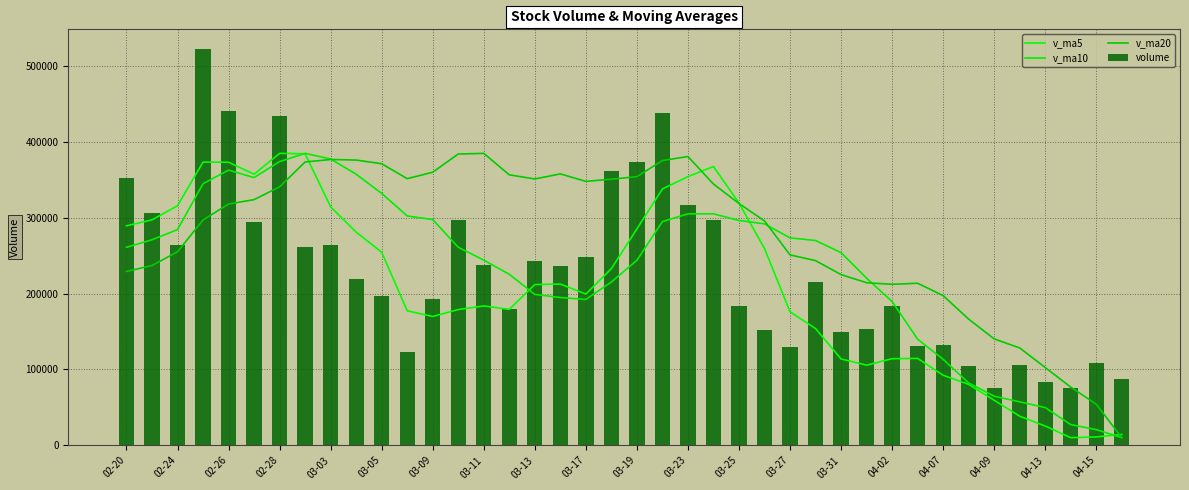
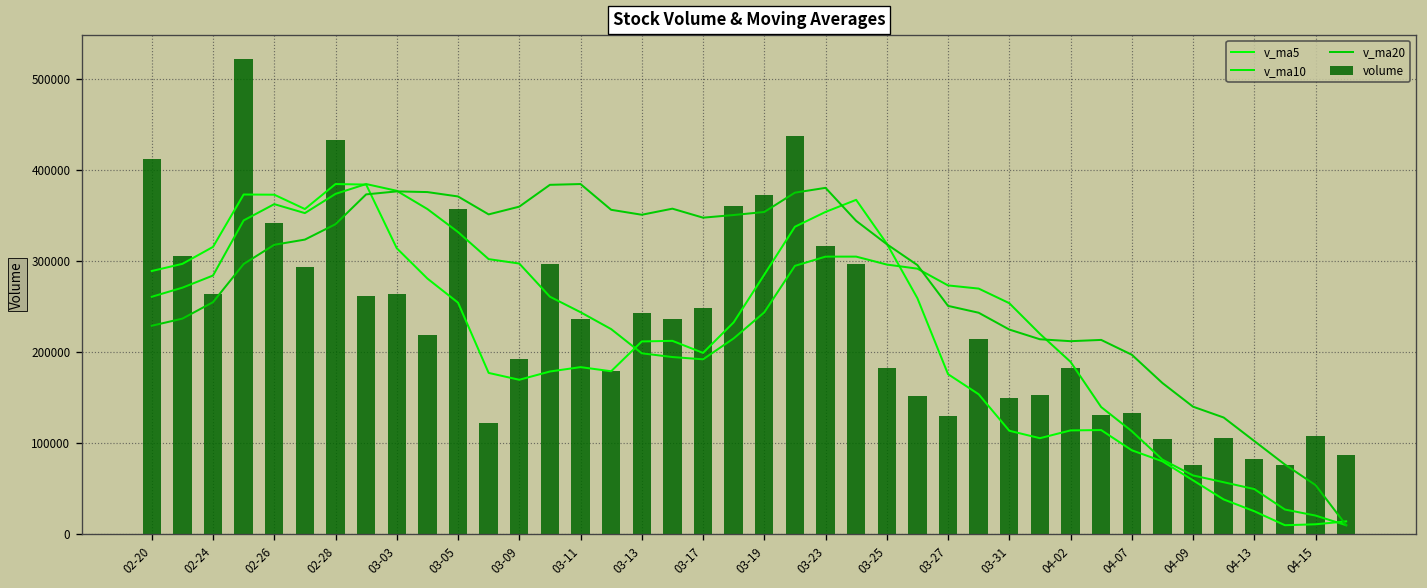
volume, 02-20: 350000 -> 410000
volume, 02-26: 440000 -> 340000
volume, 03-05: 200000 -> 360000
